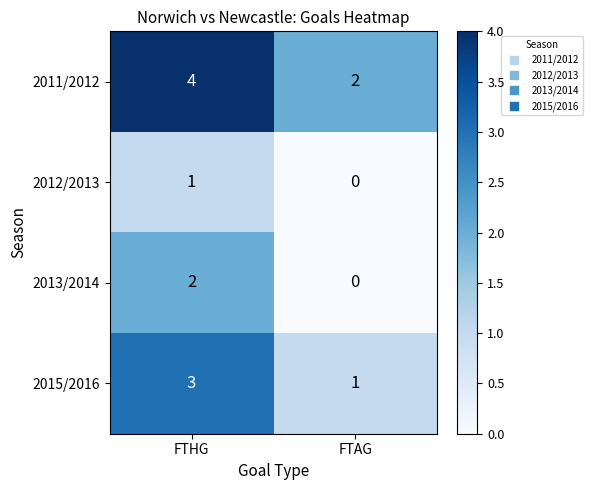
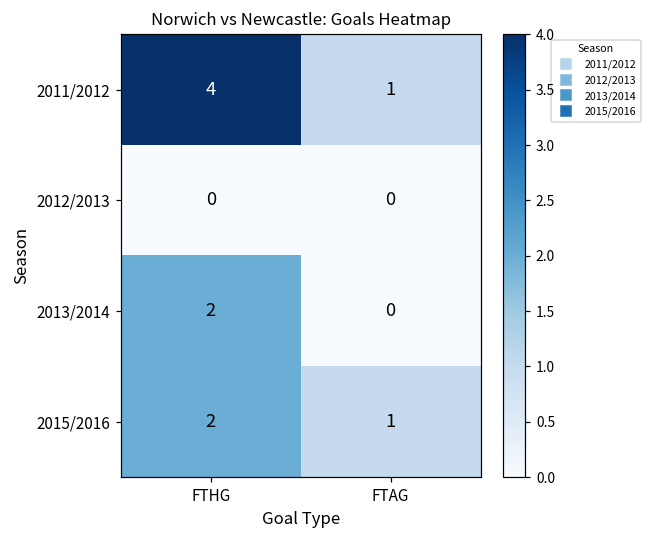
2011/2012, FTAG: 2 -> 1
2012/2013, FTHG: 1 -> 0
2015/2016, FTHG: 3 -> 2
